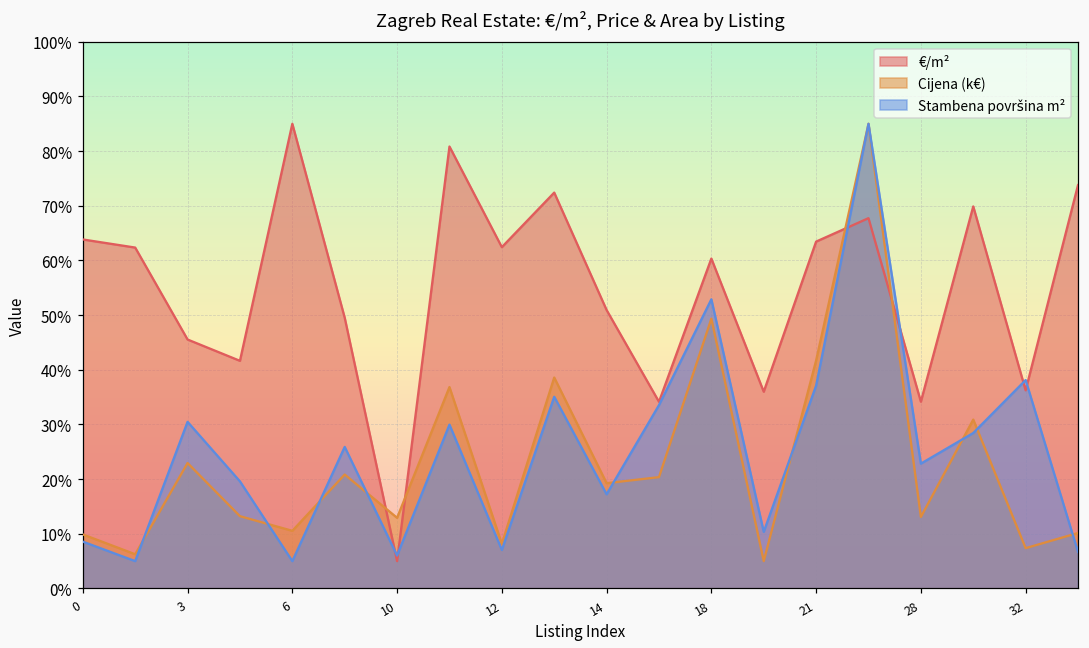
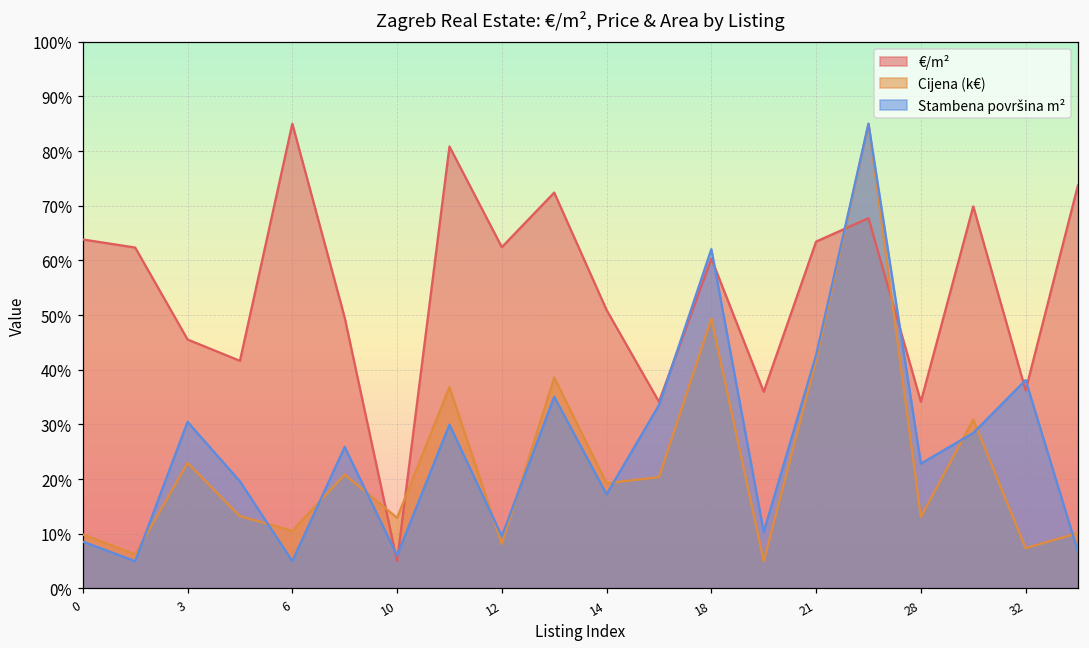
Stambena površina m², 12: 7% -> 10%
Stambena površina m², 18: 53% -> 62%
Stambena površina m², 21: 37% -> 43%
